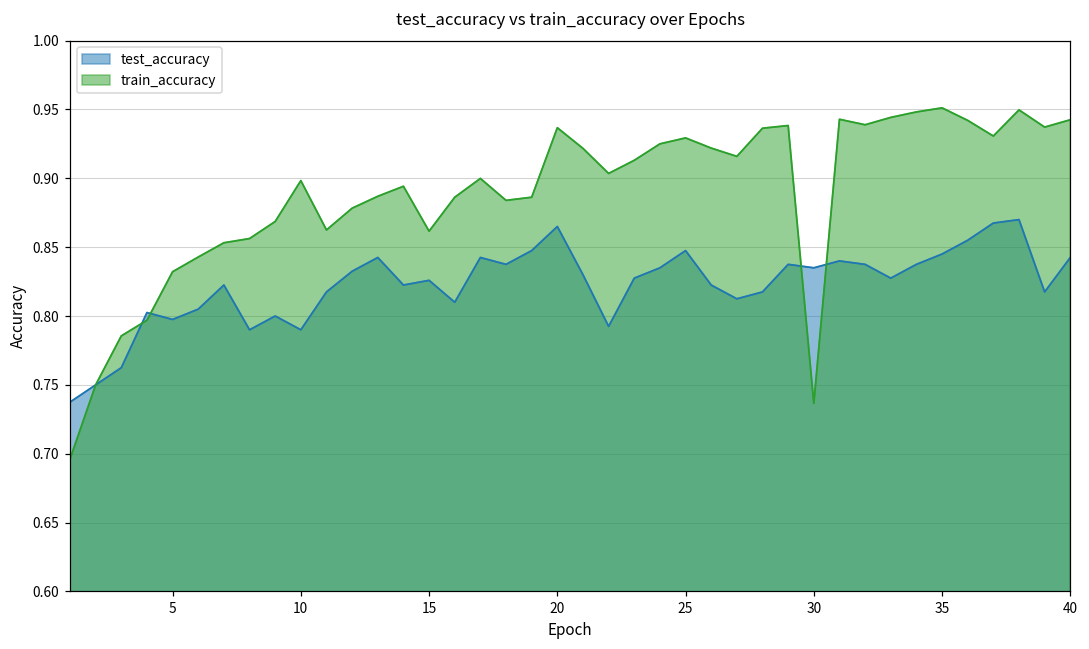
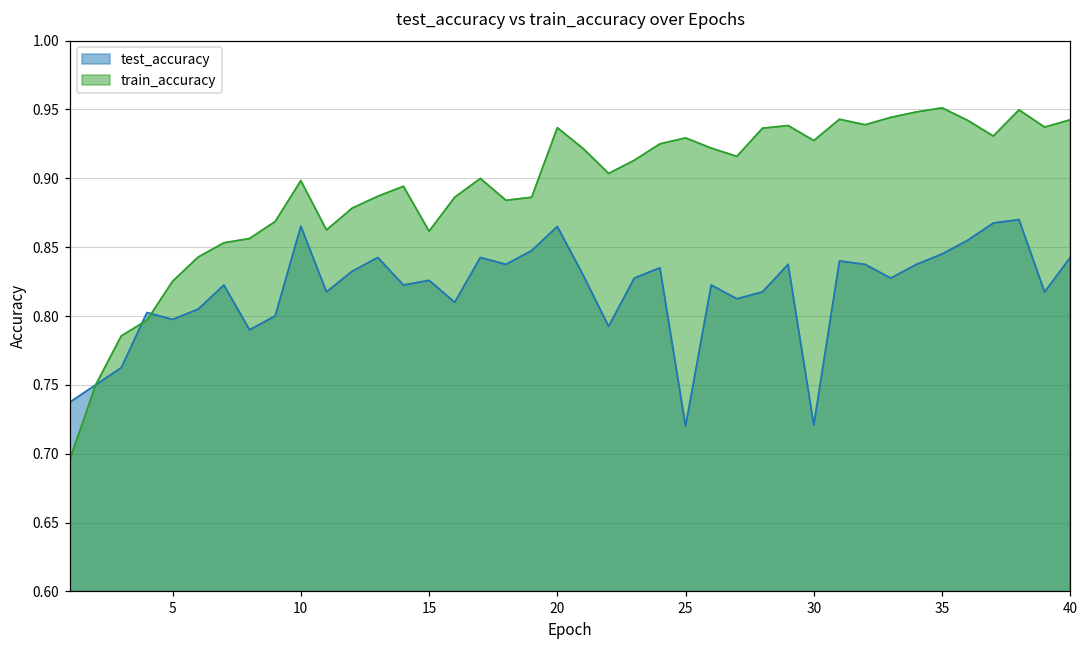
train_accuracy, 5: 0.832 -> 0.825
test_accuracy, 10: 0.790 -> 0.865
test_accuracy, 25: 0.847 -> 0.720
test_accuracy, 30: 0.835 -> 0.721
train_accuracy, 30: 0.737 -> 0.927
